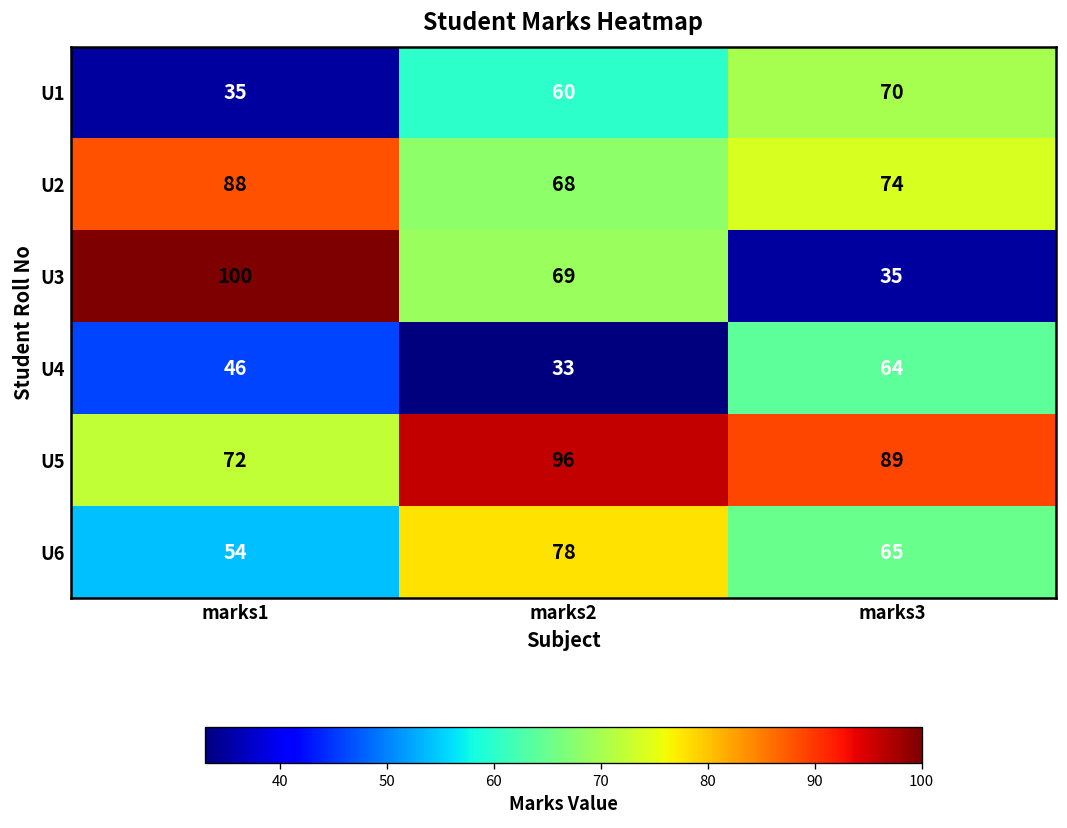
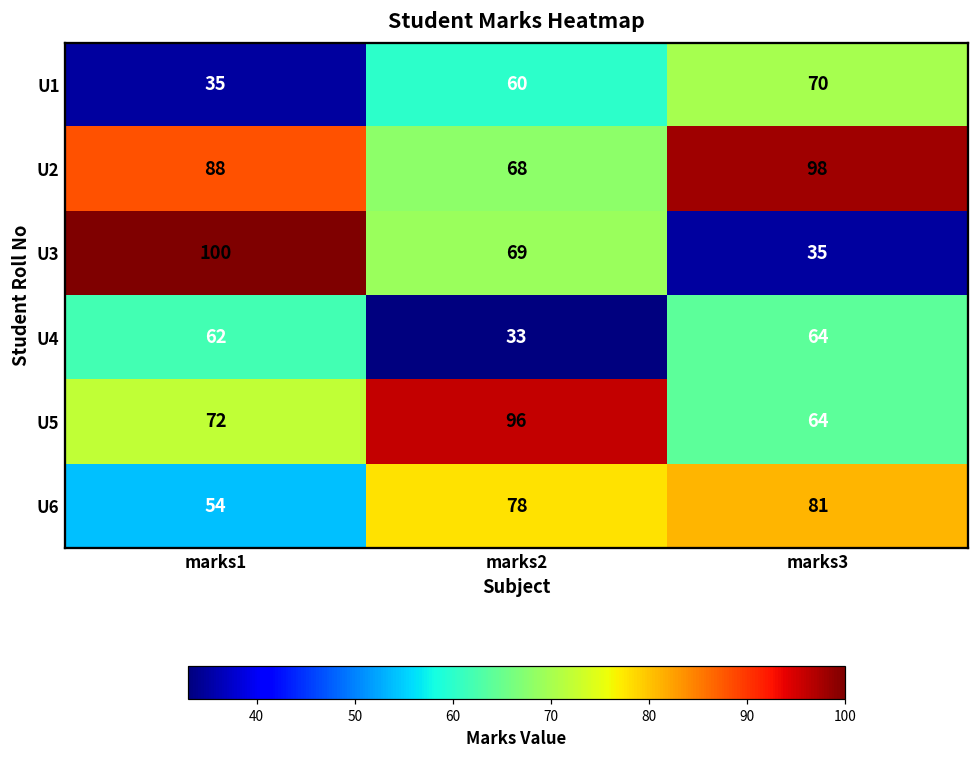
U2, marks3: 74 -> 98
U4, marks1: 46 -> 62
U5, marks3: 89 -> 64
U6, marks3: 65 -> 81
